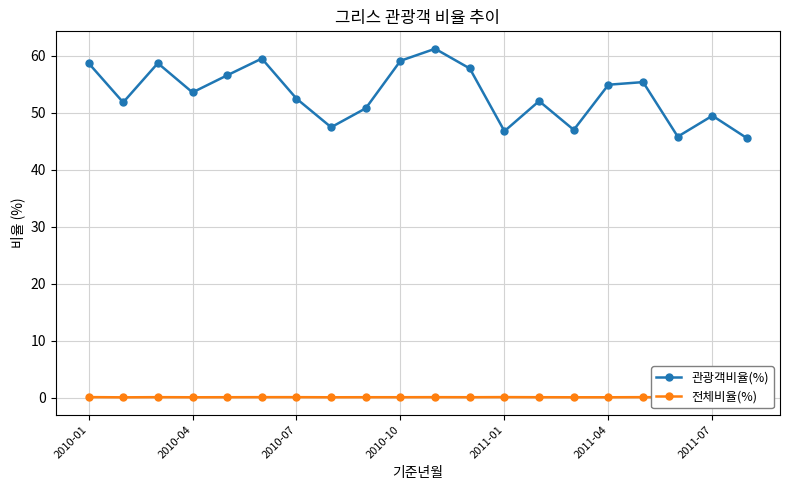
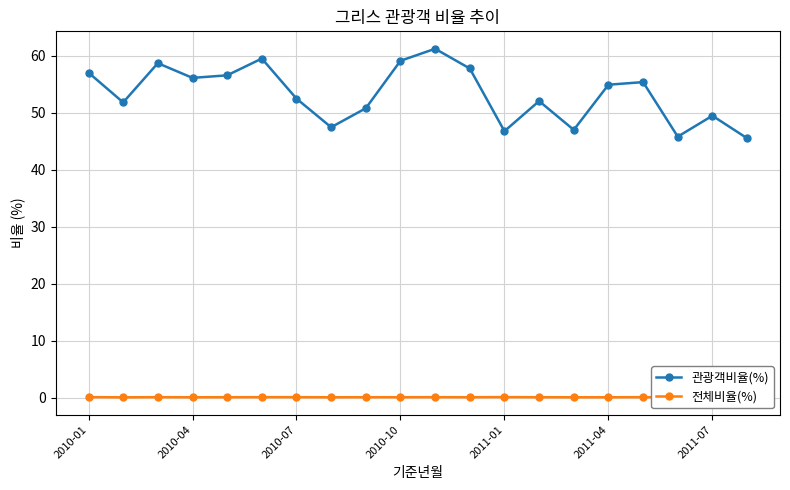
관광객비율(%), 2010-01: 59 -> 57
관광객비율(%), 2010-04: 54 -> 56
